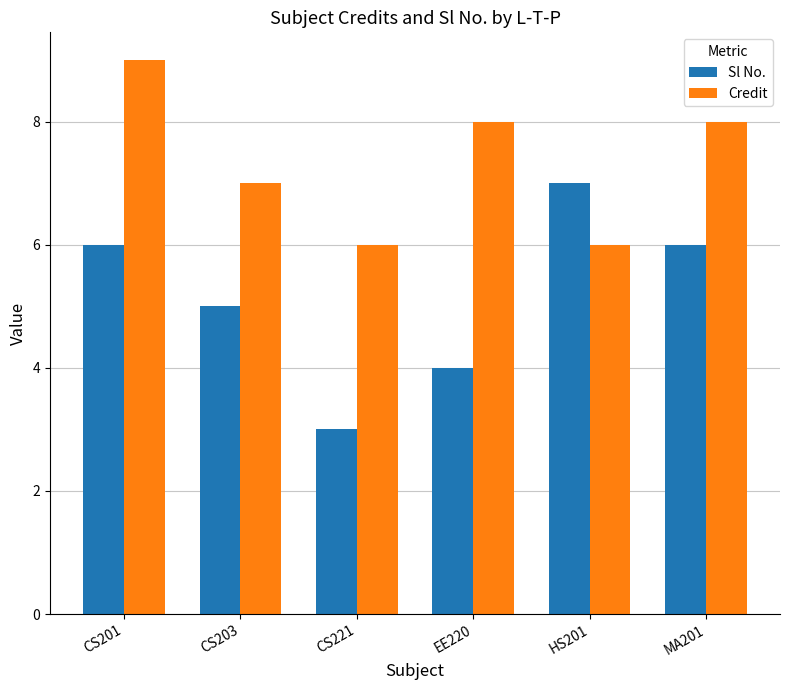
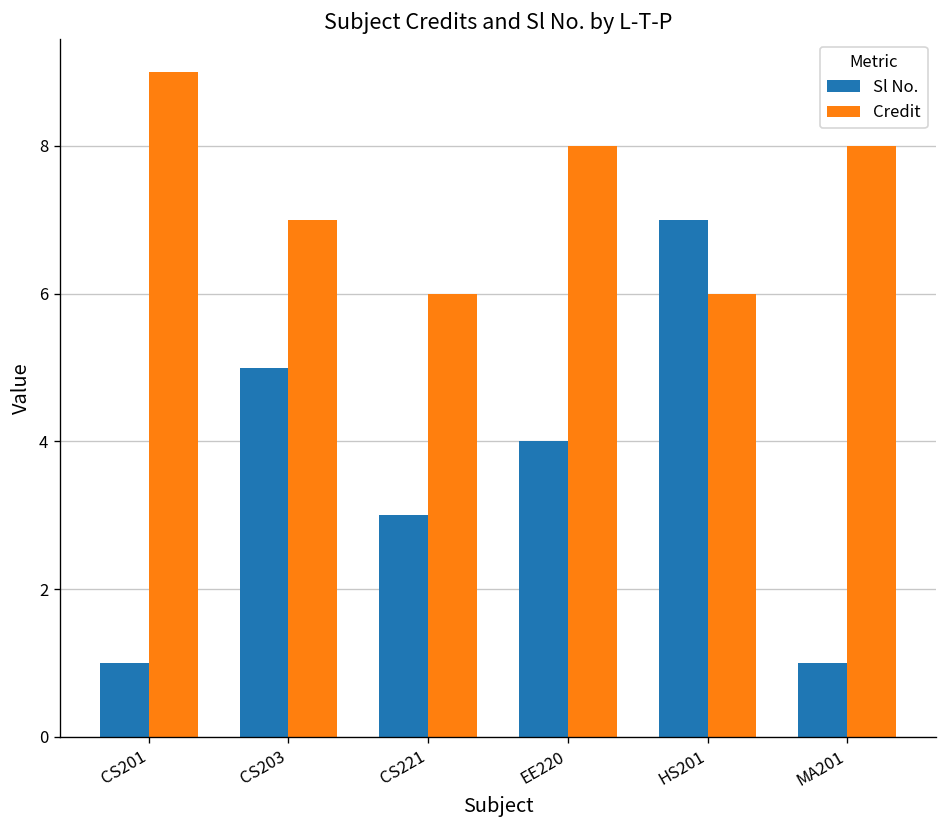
Sl No., CS201: 6 -> 1
Sl No., MA201: 6 -> 1
